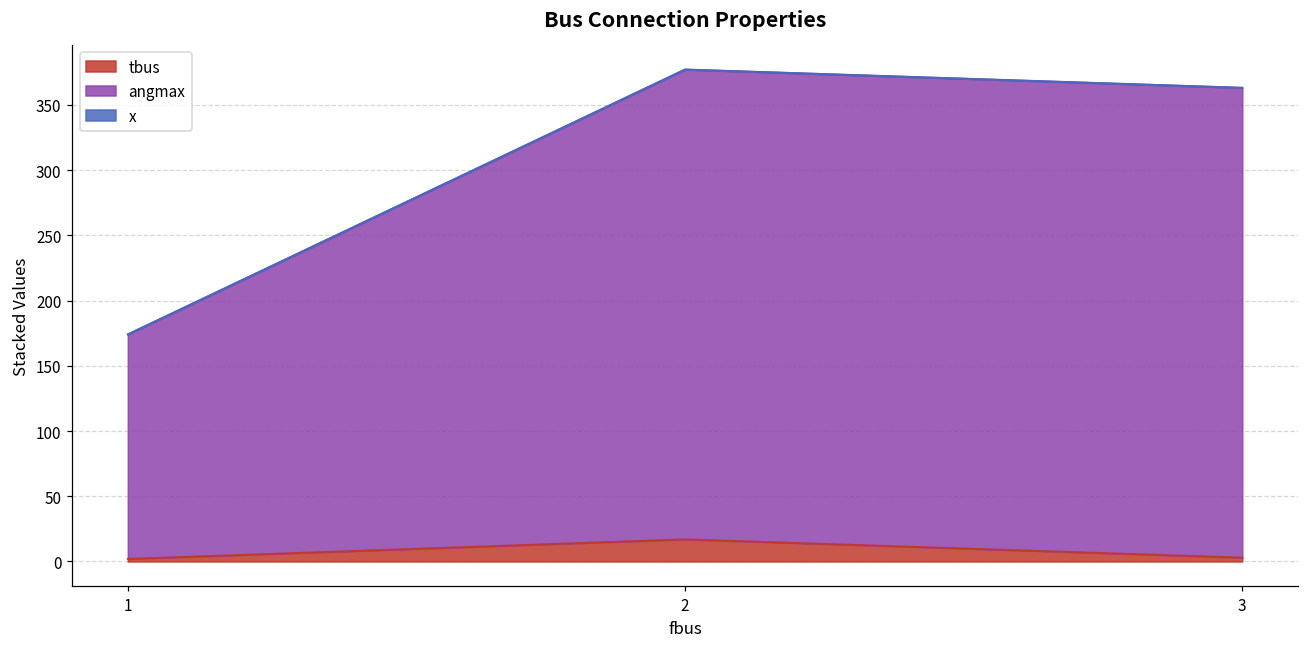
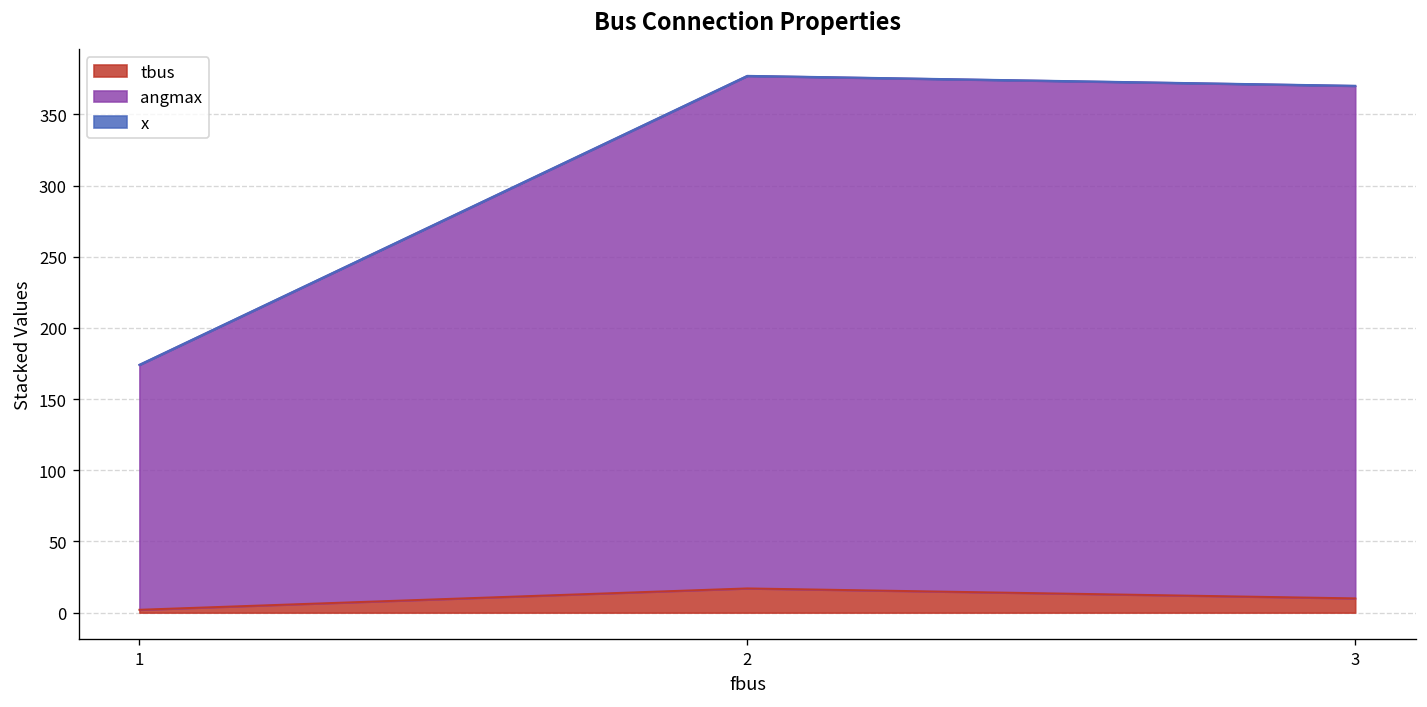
tbus, 3: 3 -> 10
